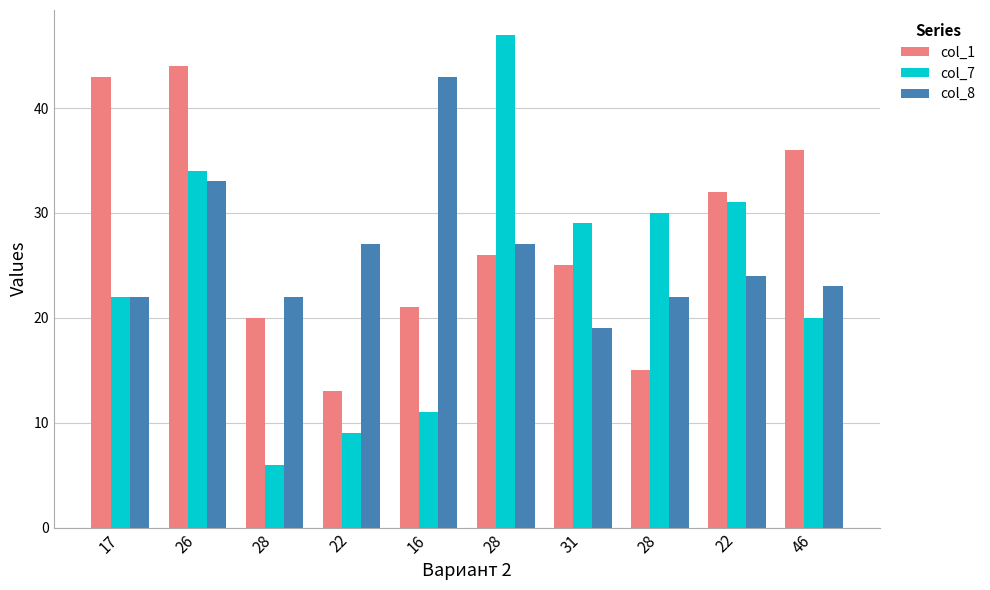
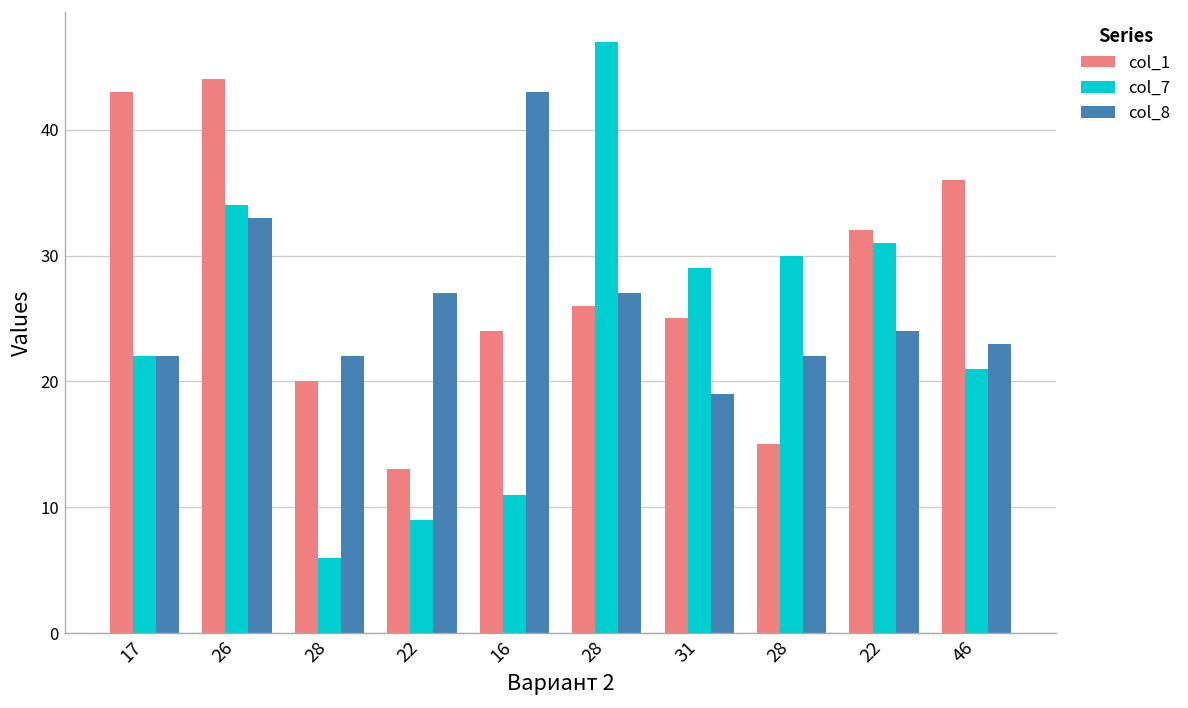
col_1, 16: 21 -> 24
col_7, 46: 20 -> 21
